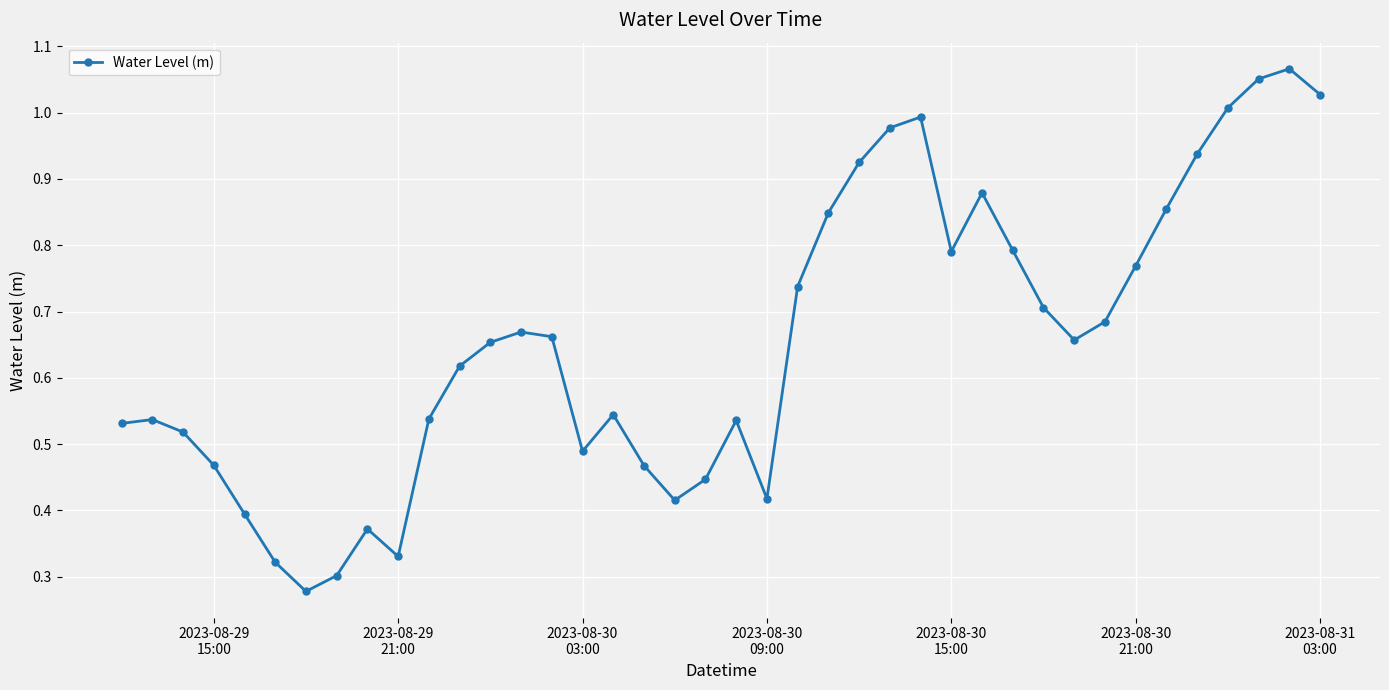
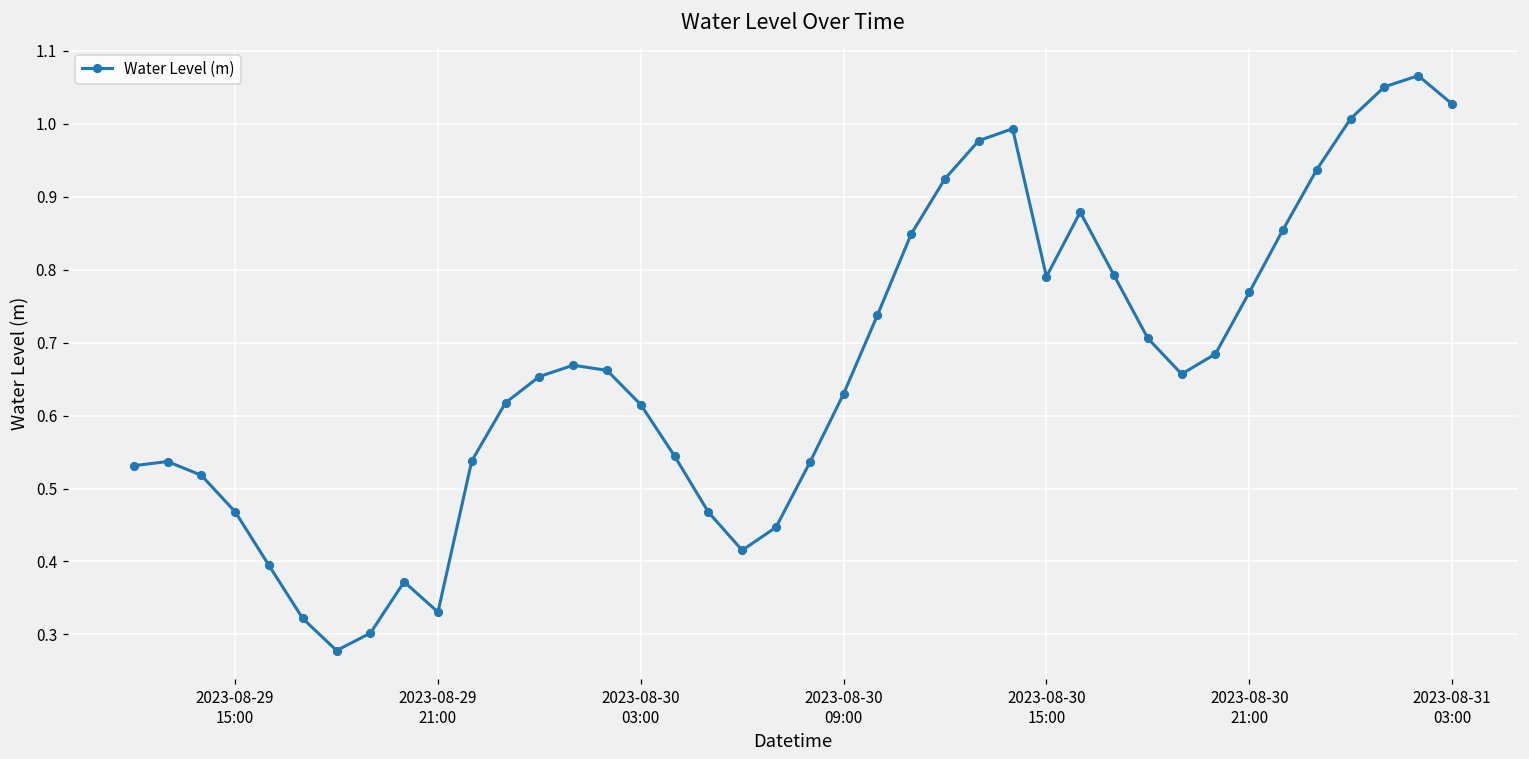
2023-08-30 03:00: 0.49 -> 0.61
2023-08-30 09:00: 0.42 -> 0.63
